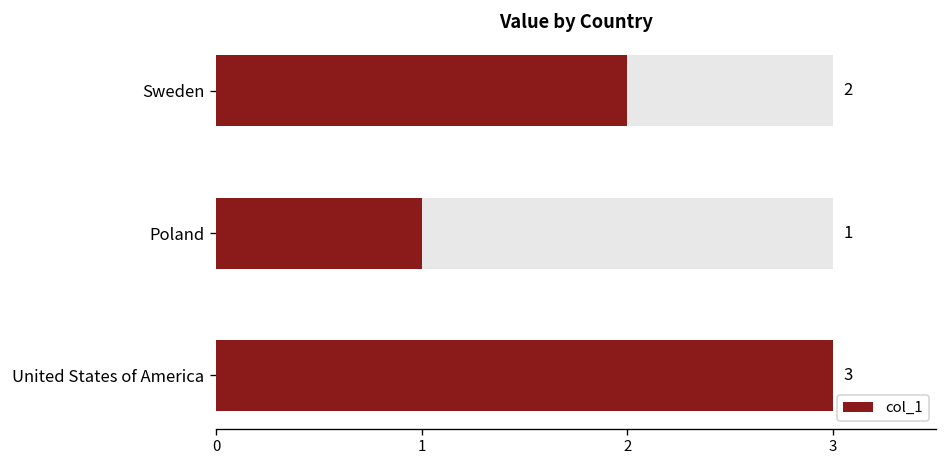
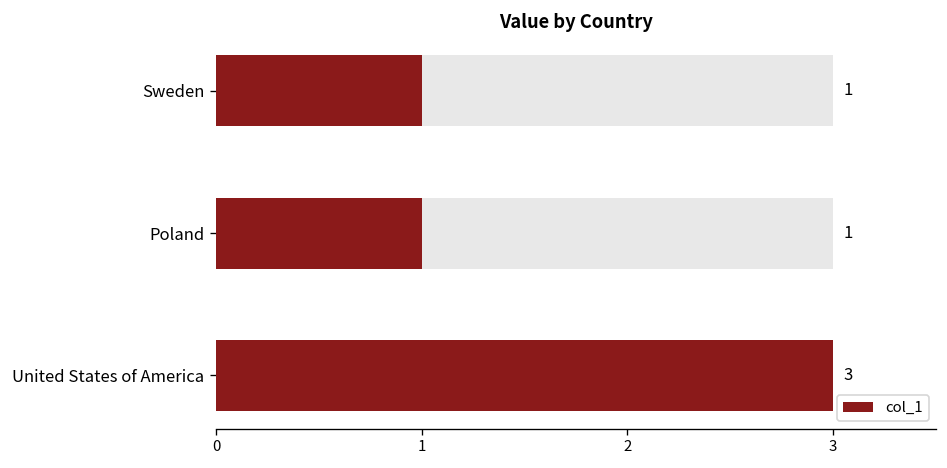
col_1, Sweden: 2 -> 1
